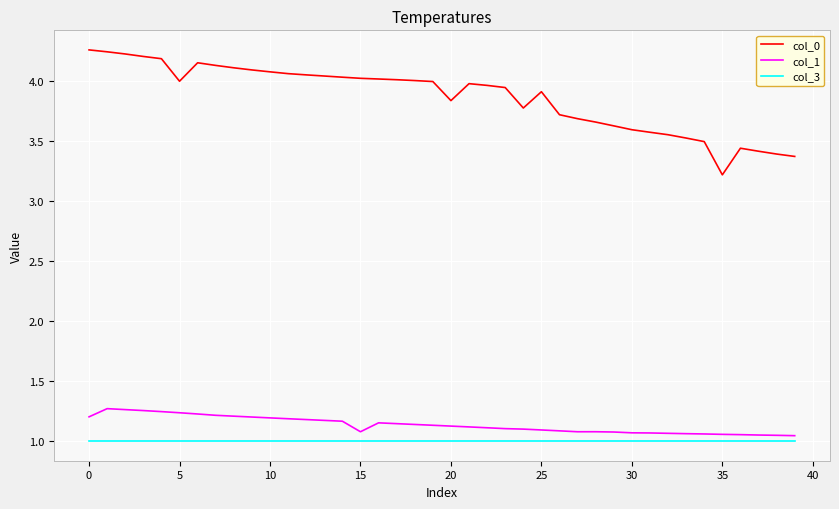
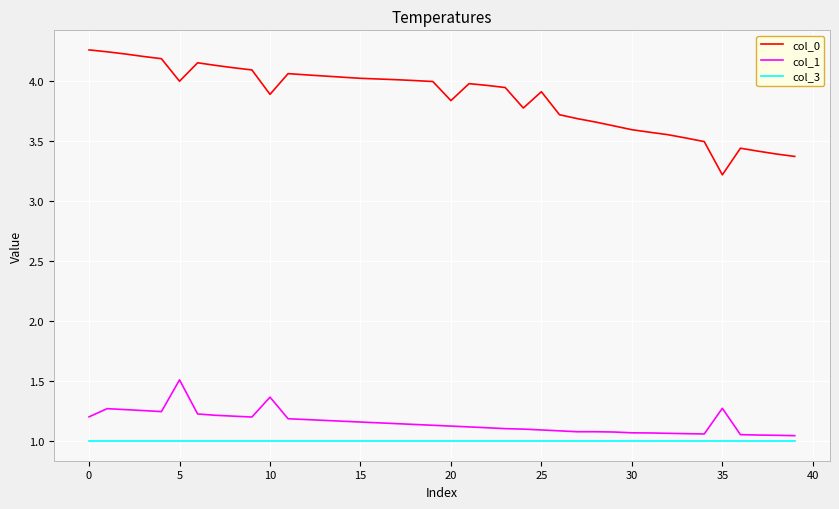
col_1, 5: 1.24 -> 1.51
col_0, 10: 4.07 -> 3.89
col_1, 10: 1.19 -> 1.37
col_1, 15: 1.08 -> 1.16
col_1, 35: 1.06 -> 1.27
